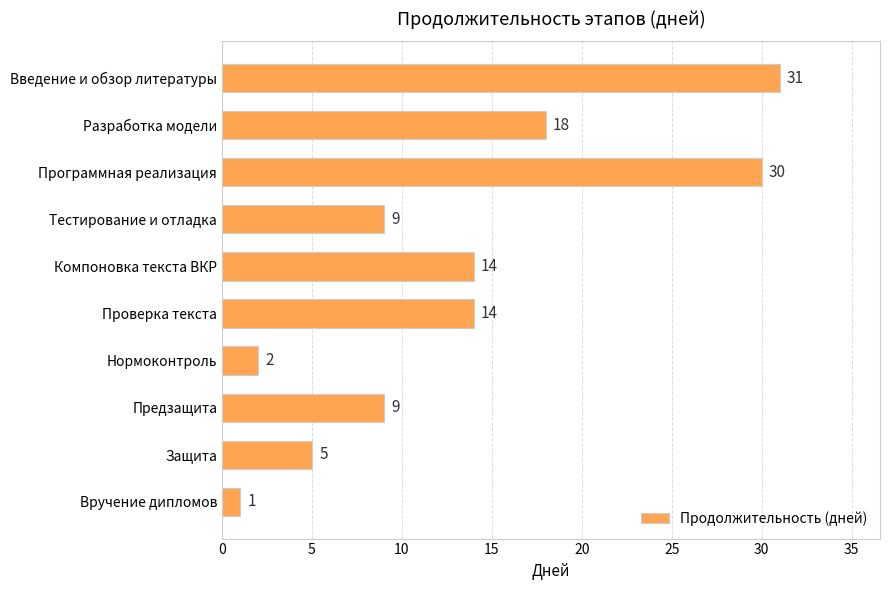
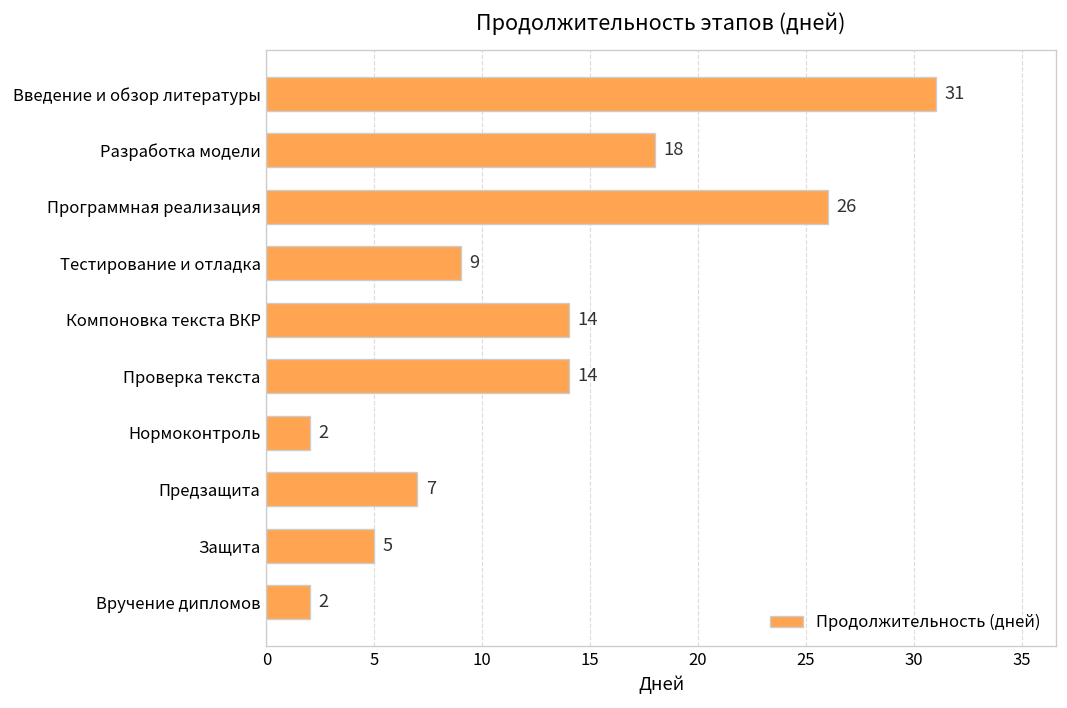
Программная реализация: 30 -> 26
Предзащита: 9 -> 7
Вручение дипломов: 1 -> 2
